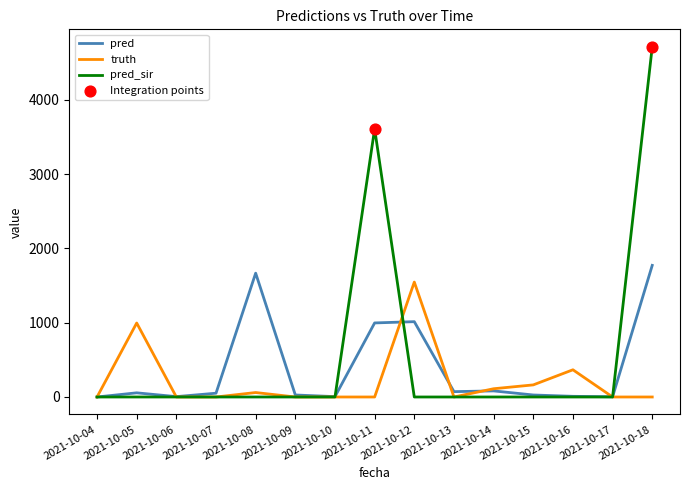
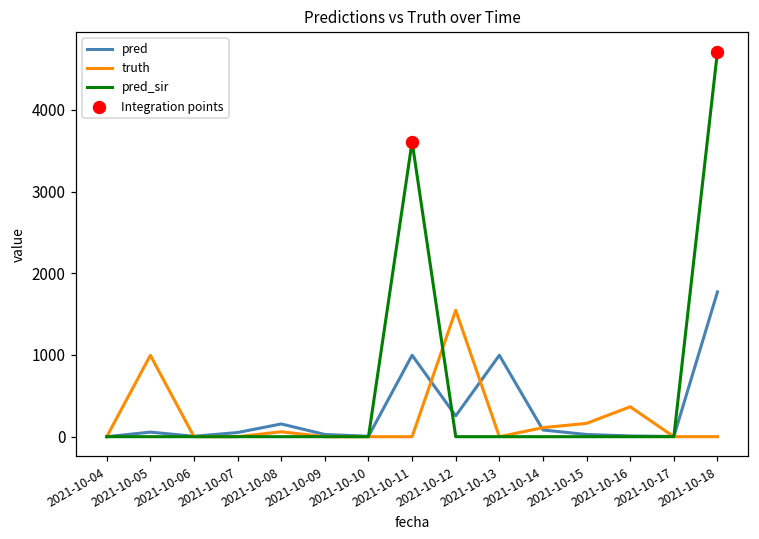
pred, 2021-10-08: 1700 -> 200
pred, 2021-10-12: 1000 -> 300
pred, 2021-10-13: 100 -> 1000
